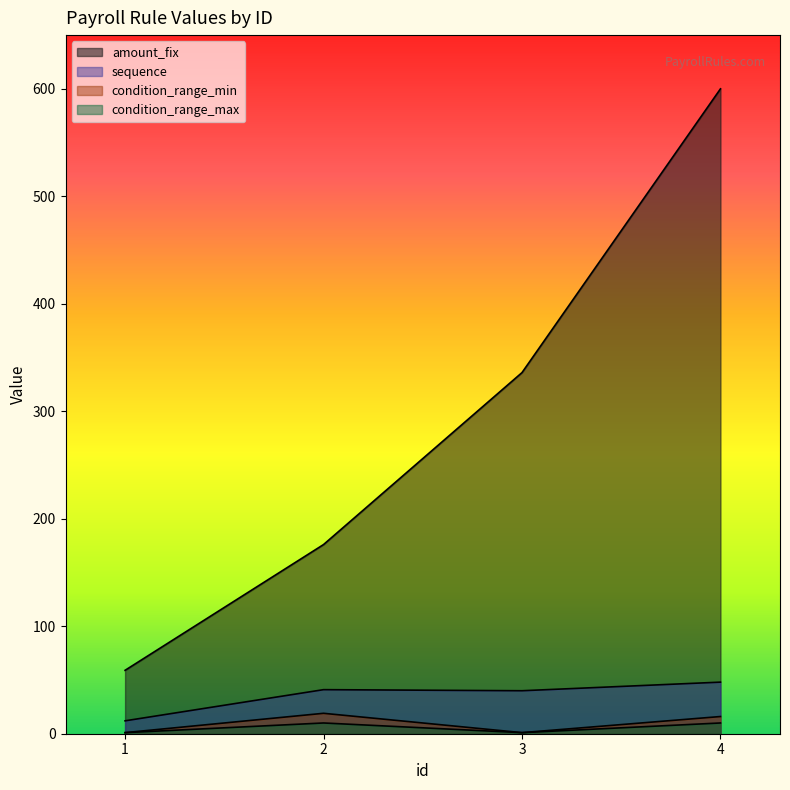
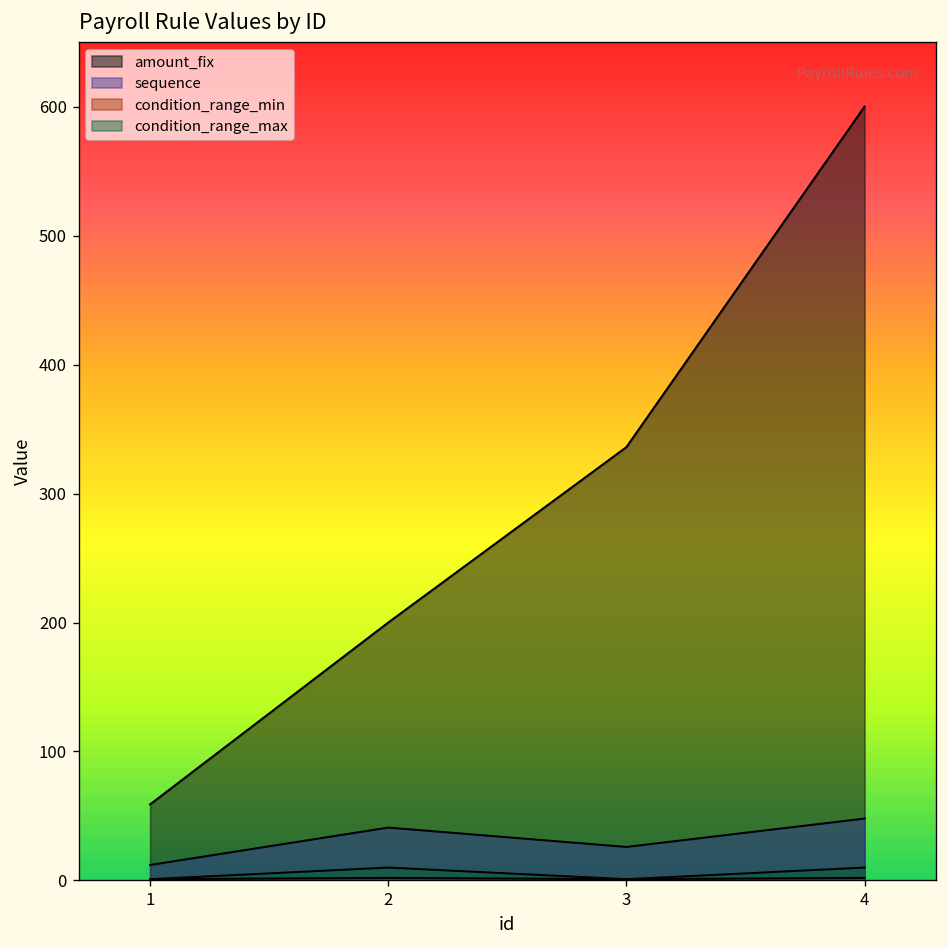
amount_fix, 2: 176 -> 200
condition_range_min, 2: 19 -> 2
sequence, 3: 40 -> 26
condition_range_min, 4: 16 -> 2
